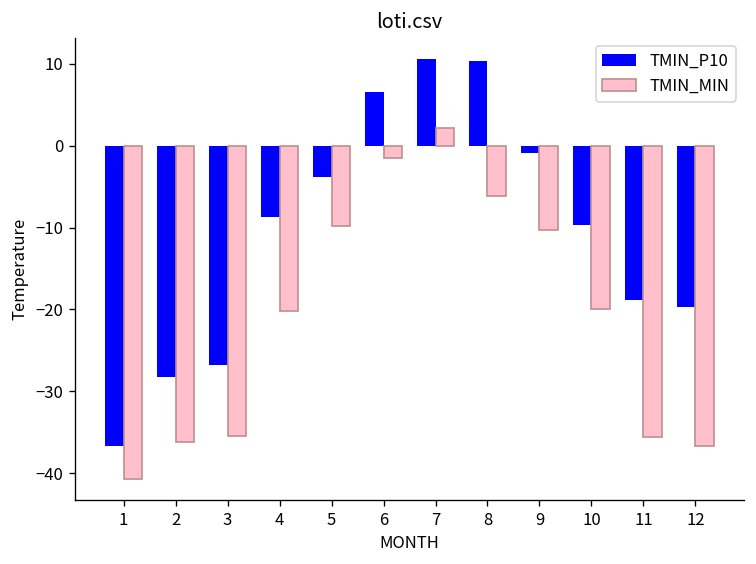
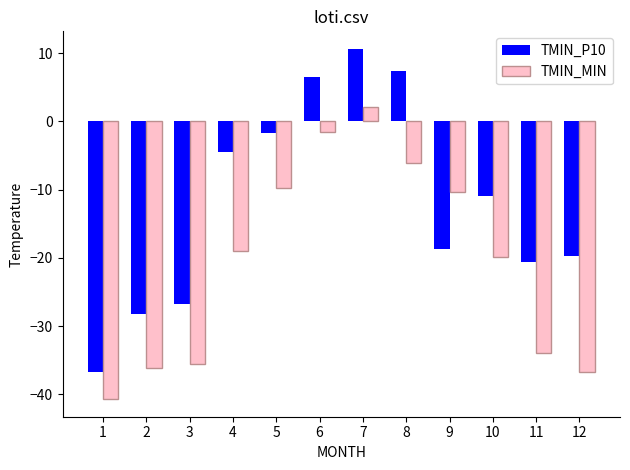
TMIN_P10, 4: -9 -> -4
TMIN_MIN, 4: -20 -> -19
TMIN_P10, 5: -4 -> -2
TMIN_P10, 8: 10 -> 7
TMIN_P10, 9: -1 -> -19
TMIN_P10, 10: -10 -> -11
TMIN_P10, 11: -19 -> -21
TMIN_MIN, 11: -36 -> -34
